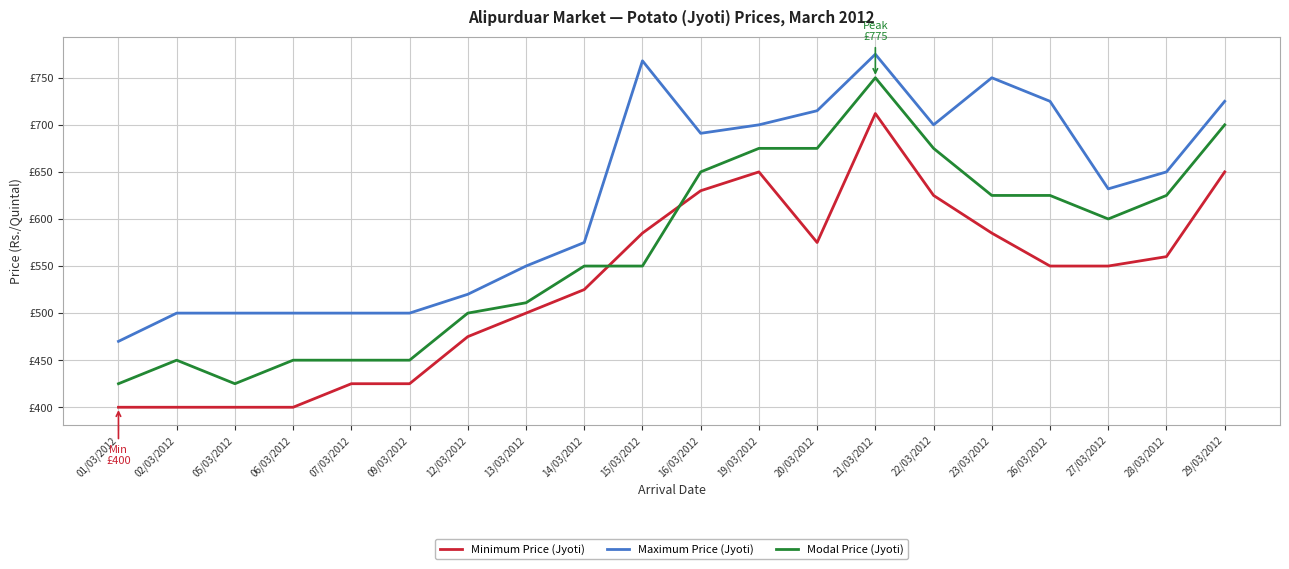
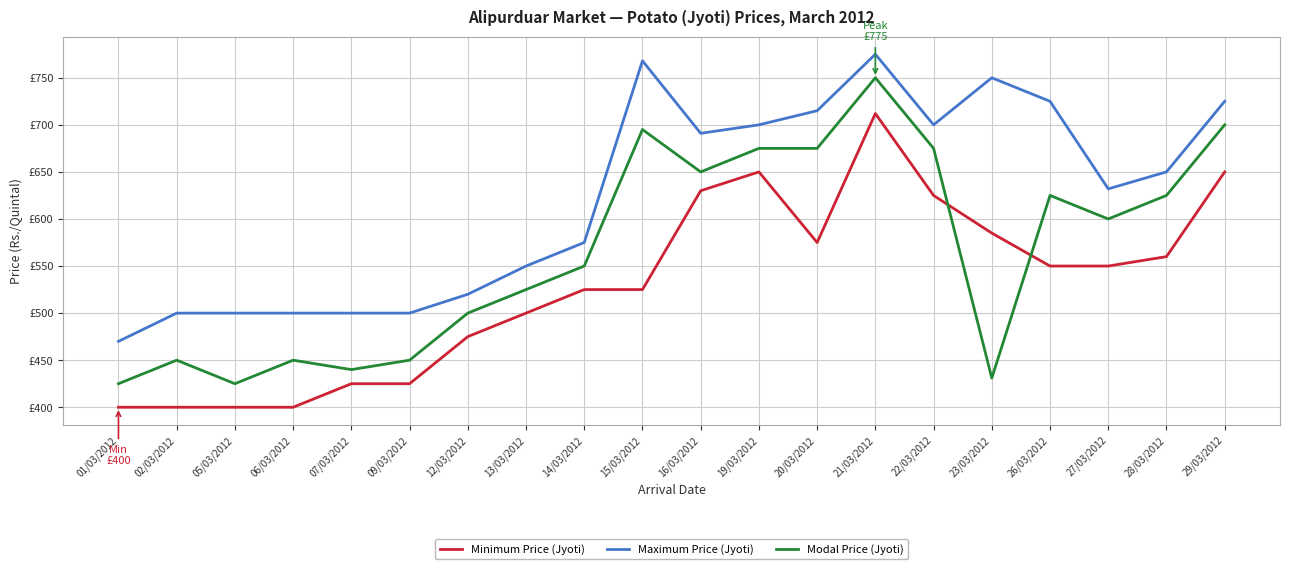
Modal Price (Jyoti), 07/03/2012: £450 -> £440
Modal Price (Jyoti), 13/03/2012: £510 -> £530
Minimum Price (Jyoti), 15/03/2012: £590 -> £530
Modal Price (Jyoti), 15/03/2012: £550 -> £700
Modal Price (Jyoti), 23/03/2012: £630 -> £430
